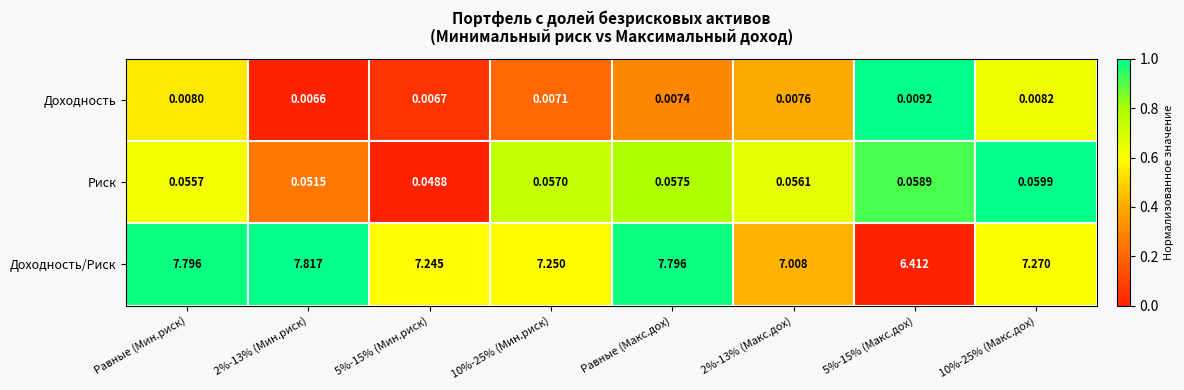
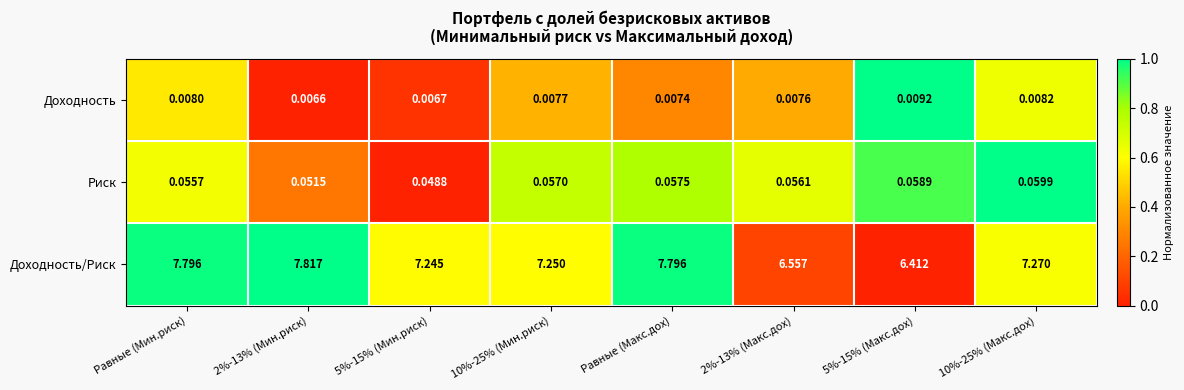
Доходность, 10%-25% (Мин.риск): 0.0071 -> 0.0077
Доходность/Риск, 2%-13% (Макс.дох): 7.008 -> 6.557
